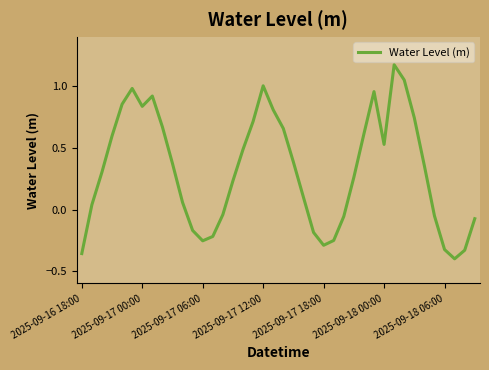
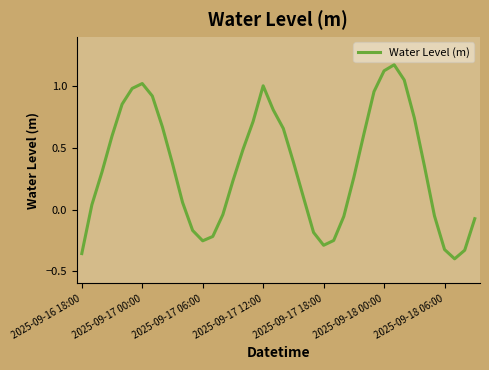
2025-09-17 00:00: 0.84 -> 1.02
2025-09-18 00:00: 0.53 -> 1.13
